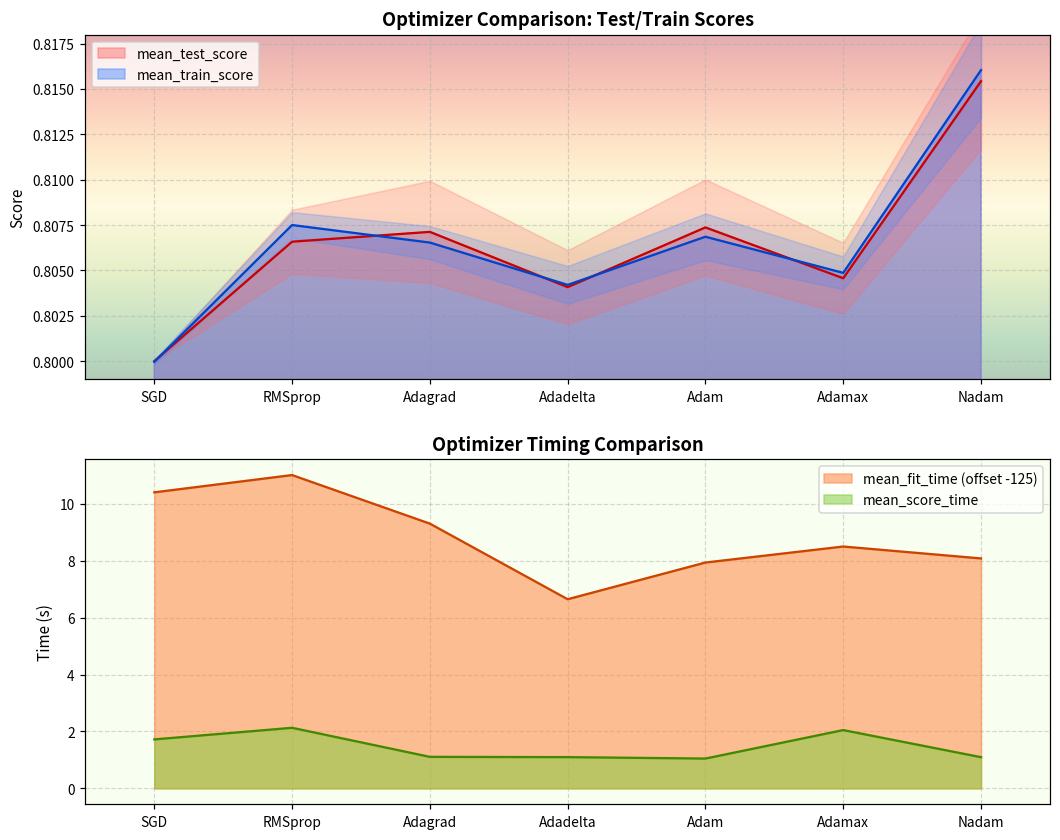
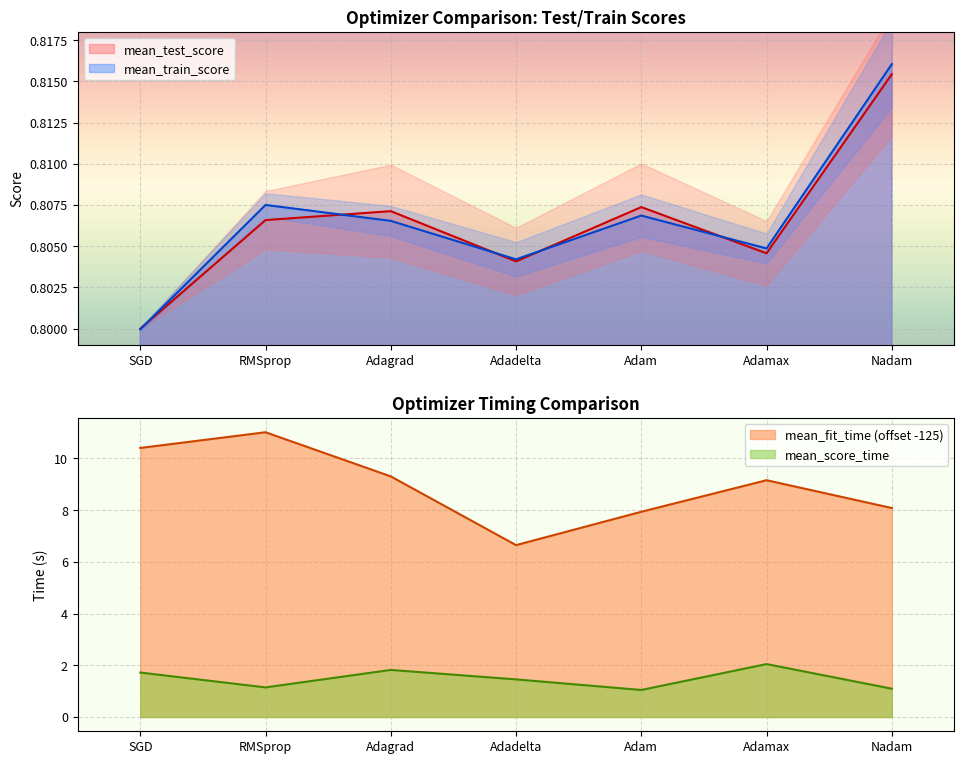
Optimizer Timing Comparison, mean_score_time, RMSprop: 2.1 -> 1.1
Optimizer Timing Comparison, mean_score_time, Adagrad: 1.1 -> 1.8
Optimizer Timing Comparison, mean_score_time, Adadelta: 1.1 -> 1.5
Optimizer Timing Comparison, mean_fit_time (offset -125), Adamax: 8.5 -> 9.2
